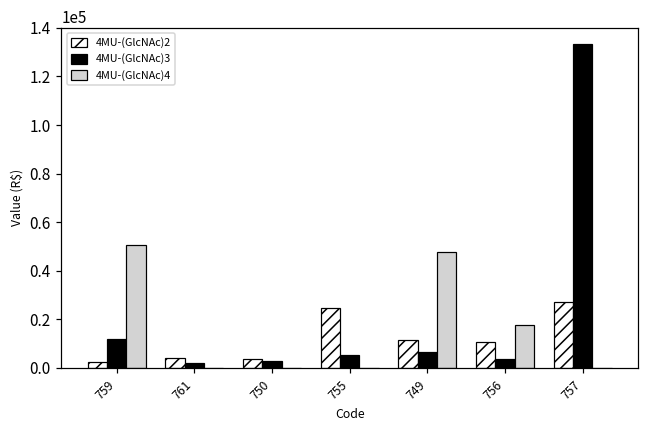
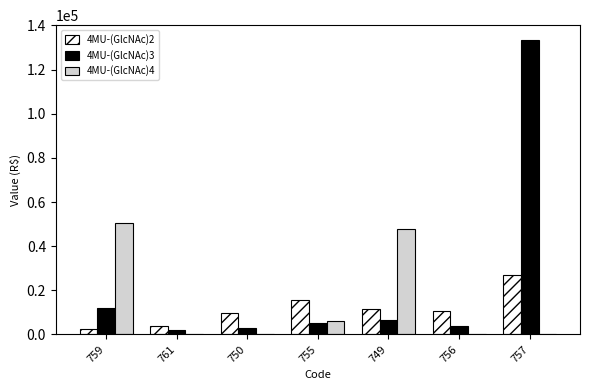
4MU-(GlcNAc)2, 750: 4000 -> 10000
4MU-(GlcNAc)2, 755: 25000 -> 15000
4MU-(GlcNAc)4, 755: 0 -> 6000
4MU-(GlcNAc)4, 756: 18000 -> 0
